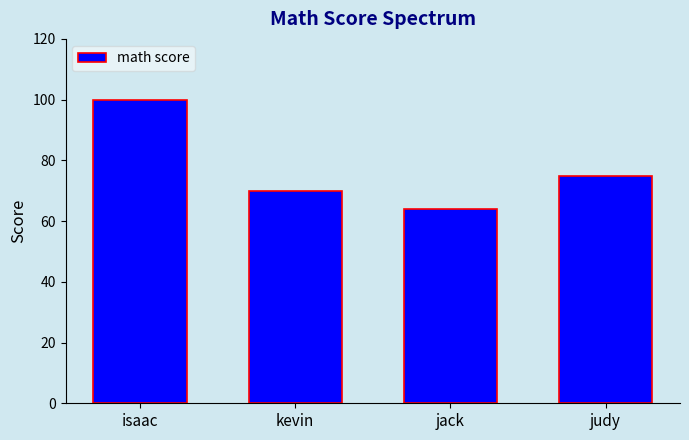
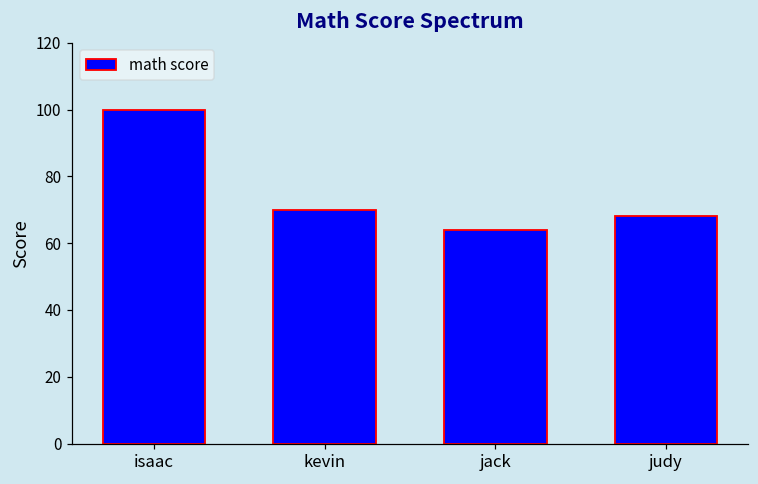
judy: 75 -> 68
